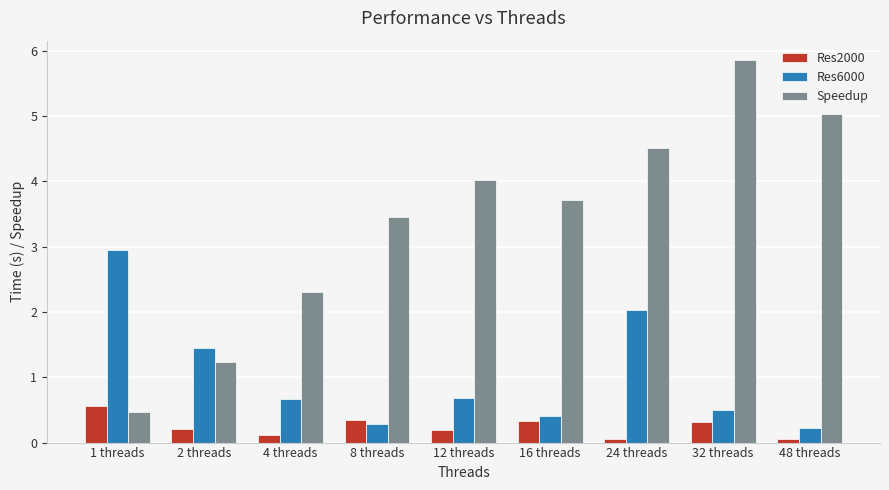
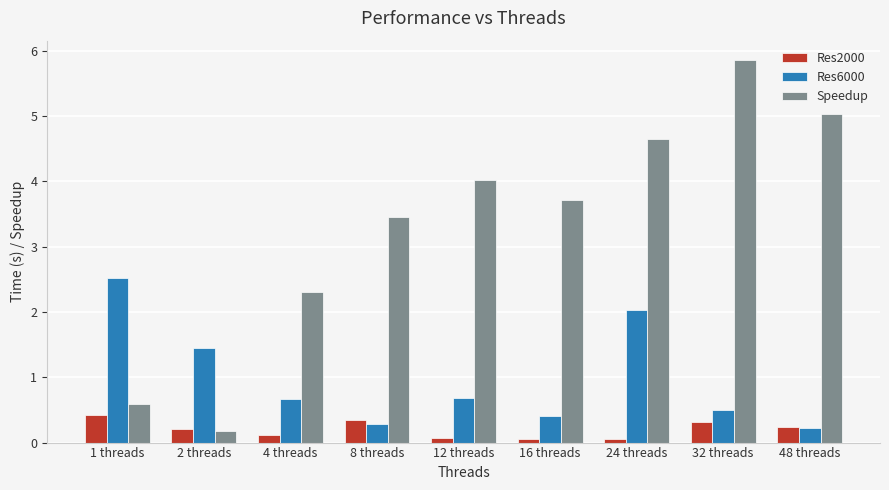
Res2000, 1 threads: 0.6 -> 0.4
Res6000, 1 threads: 2.9 -> 2.5
Speedup, 1 threads: 0.5 -> 0.6
Speedup, 2 threads: 1.2 -> 0.2
Res2000, 12 threads: 0.2 -> 0.1
Res2000, 16 threads: 0.3 -> 0.1
Speedup, 24 threads: 4.5 -> 4.6
Res2000, 48 threads: 0.1 -> 0.2
